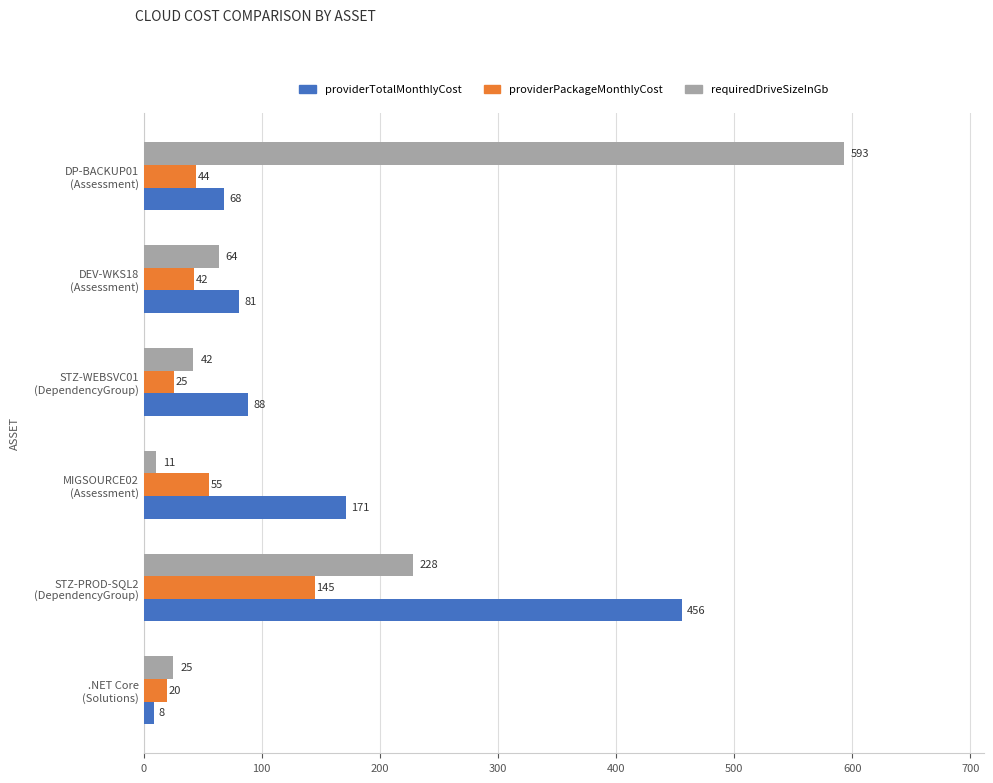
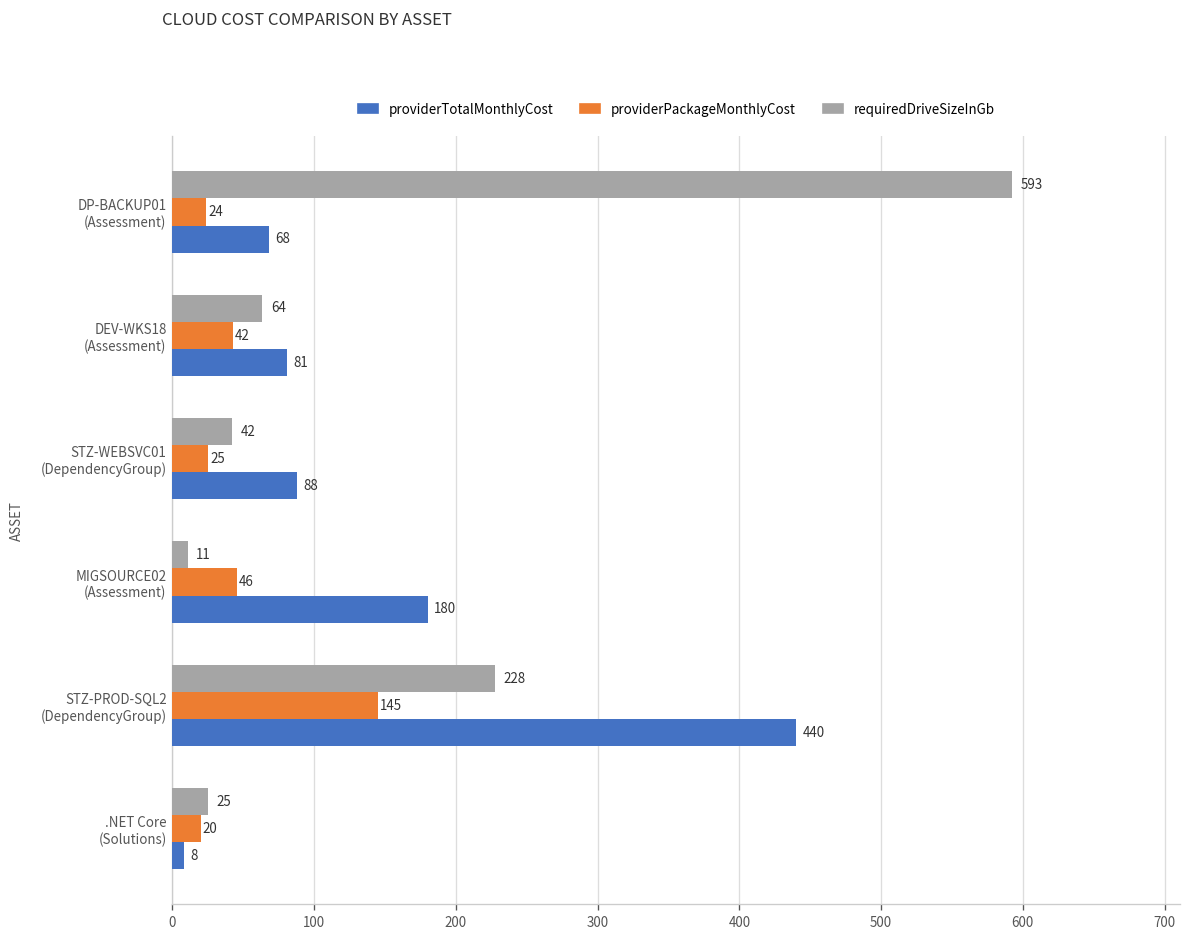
providerPackageMonthlyCost, DP-BACKUP01 (Assessment): 44 -> 24
providerPackageMonthlyCost, MIGSOURCE02 (Assessment): 55 -> 46
providerTotalMonthlyCost, MIGSOURCE02 (Assessment): 171 -> 180
providerTotalMonthlyCost, STZ-PROD-SQL2 (DependencyGroup): 456 -> 440
